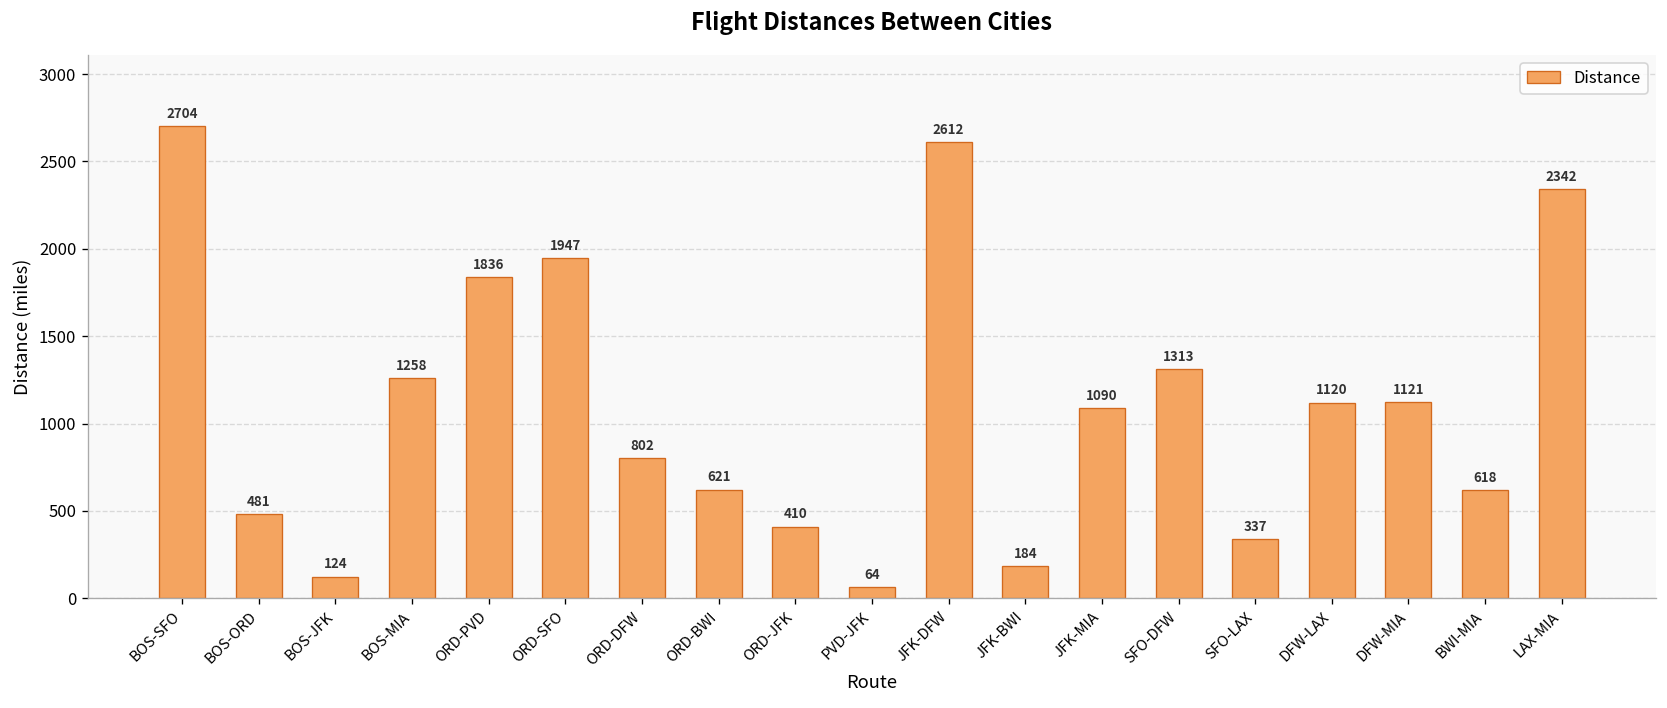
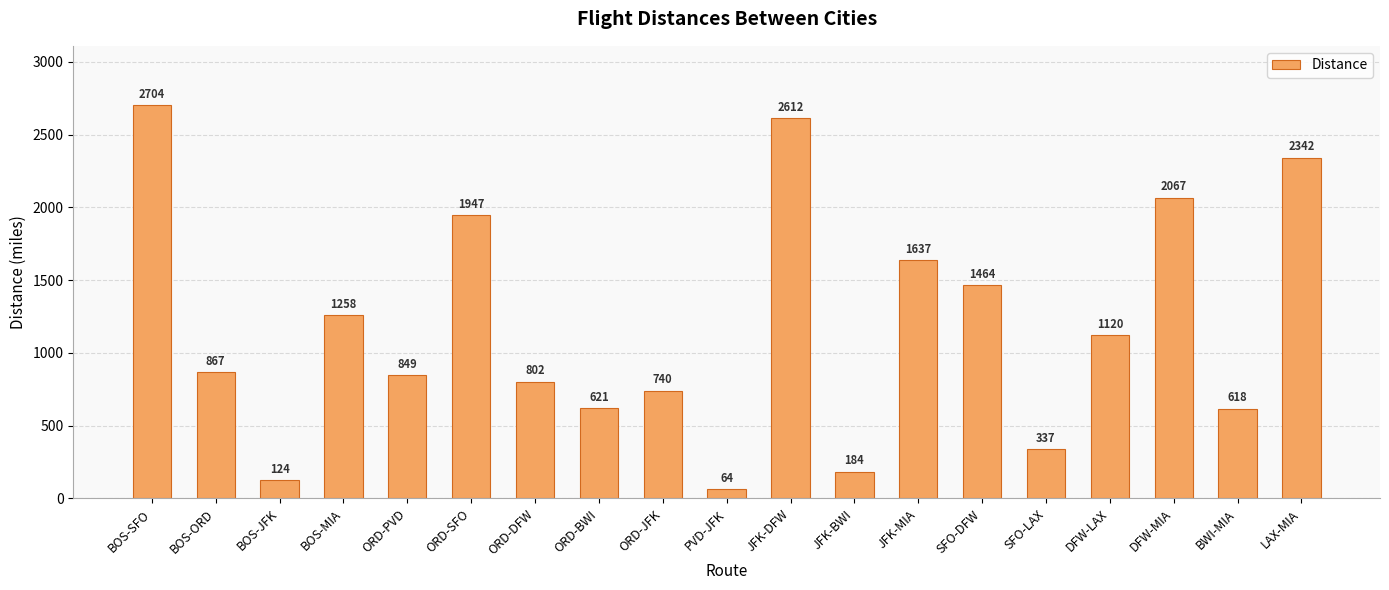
BOS-ORD: 481 -> 867
ORD-PVD: 1836 -> 849
ORD-JFK: 410 -> 740
JFK-MIA: 1090 -> 1637
SFO-DFW: 1313 -> 1464
DFW-MIA: 1121 -> 2067
